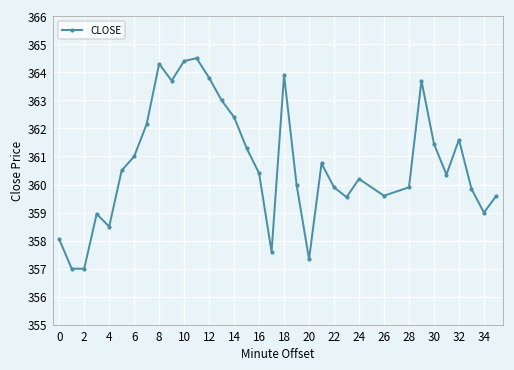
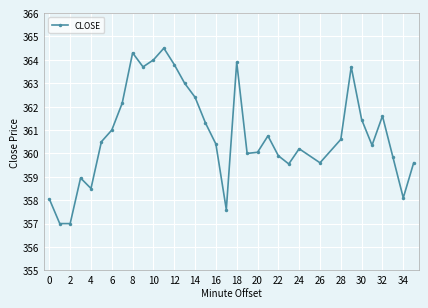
10: 364.4 -> 364.0
20: 357.3 -> 360.1
28: 359.9 -> 360.6
34: 359.0 -> 358.1
